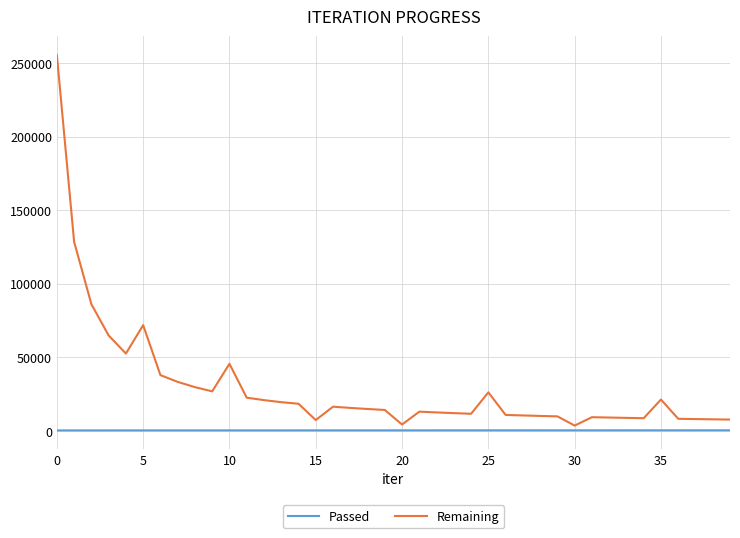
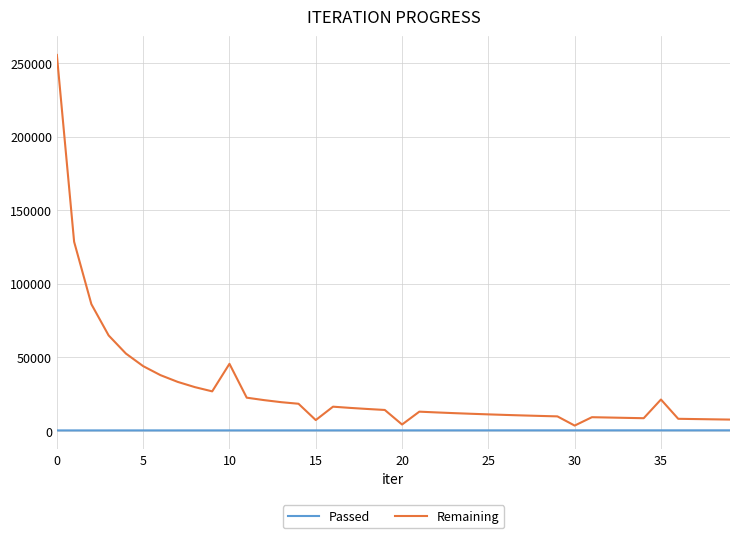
Remaining, 5: 72000 -> 44000
Remaining, 25: 26000 -> 11000
